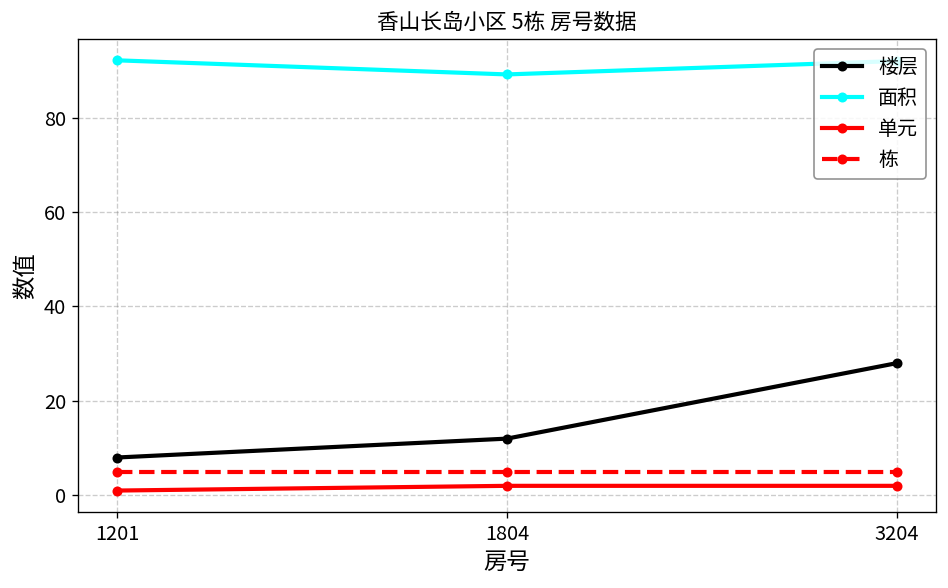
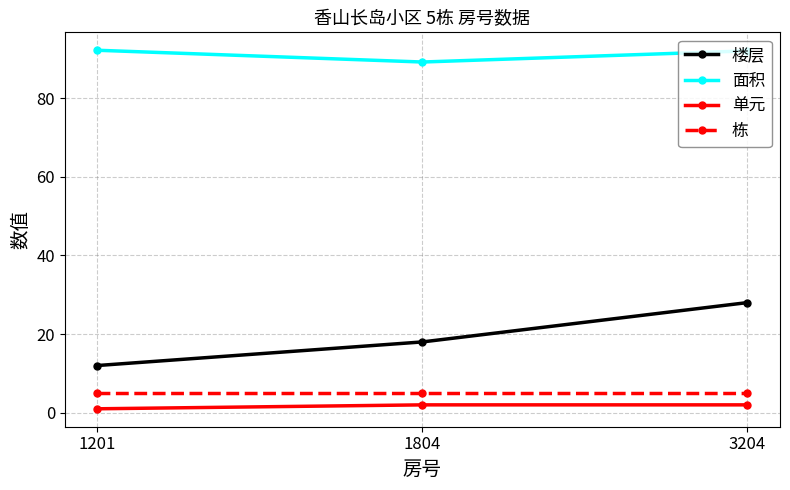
楼层, 1201: 8 -> 12
楼层, 1804: 12 -> 18
